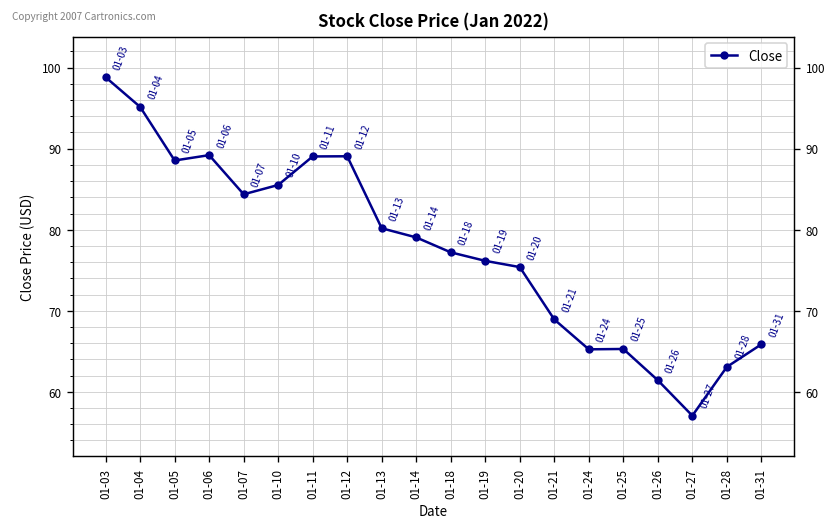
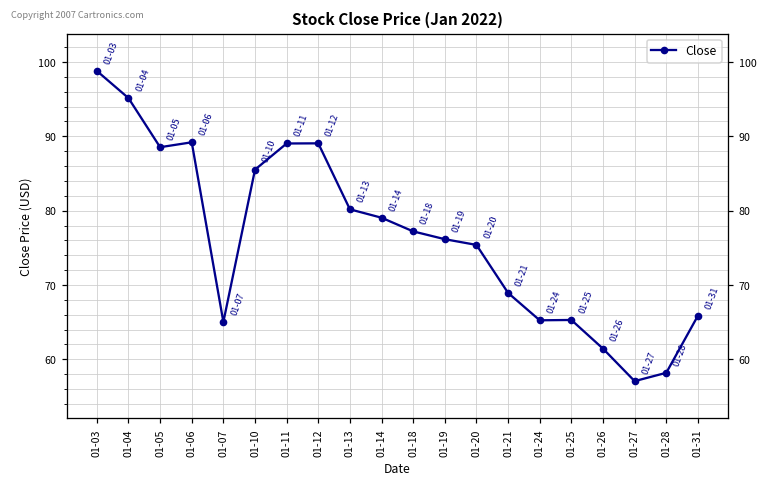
01-07: 84 -> 65
01-28: 63 -> 58
